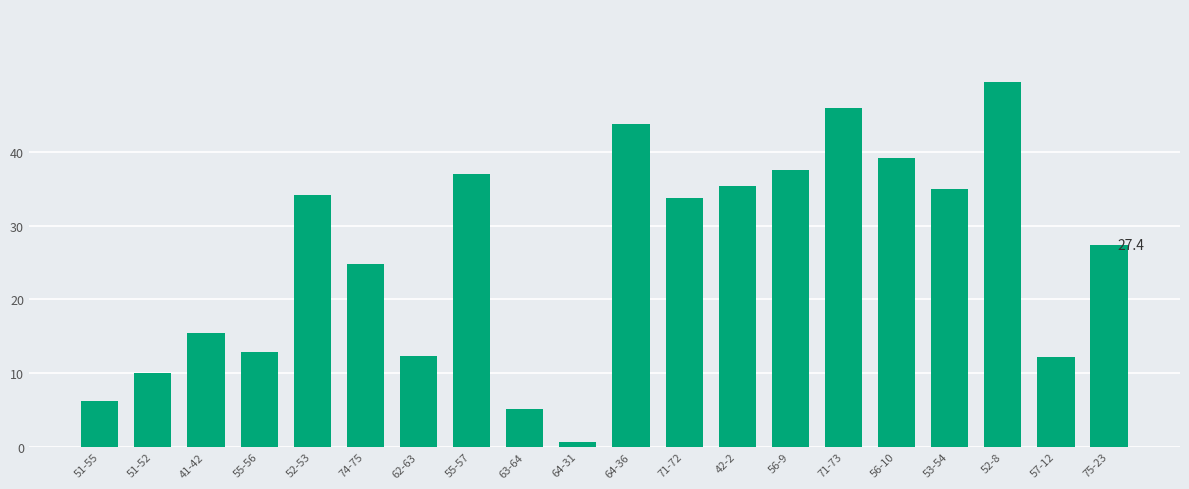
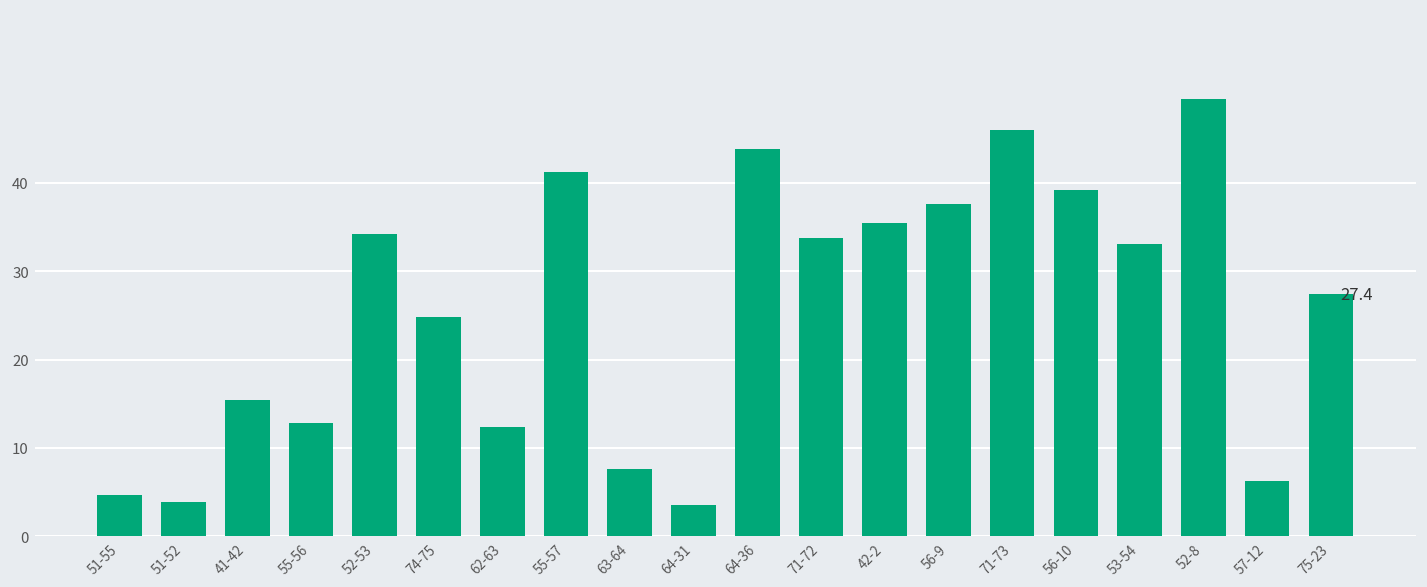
51-55: 6 -> 5
51-52: 10 -> 4
55-57: 37 -> 41
63-64: 5 -> 8
64-31: 1 -> 4
53-54: 35 -> 33
57-12: 12 -> 6
